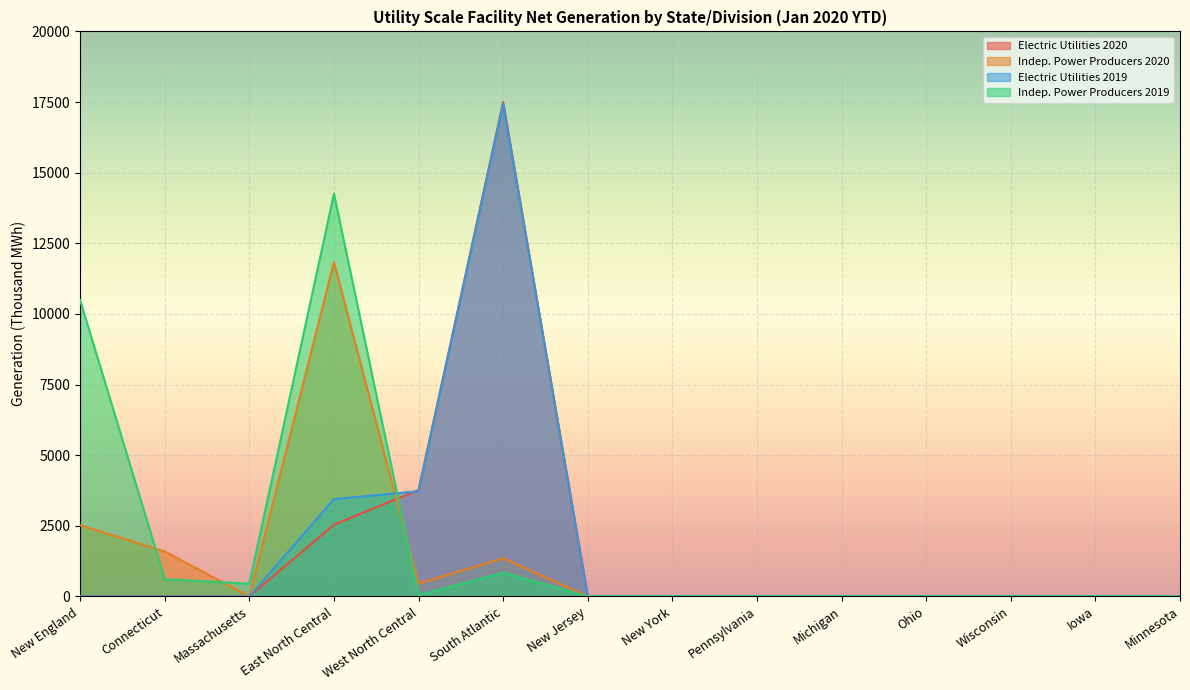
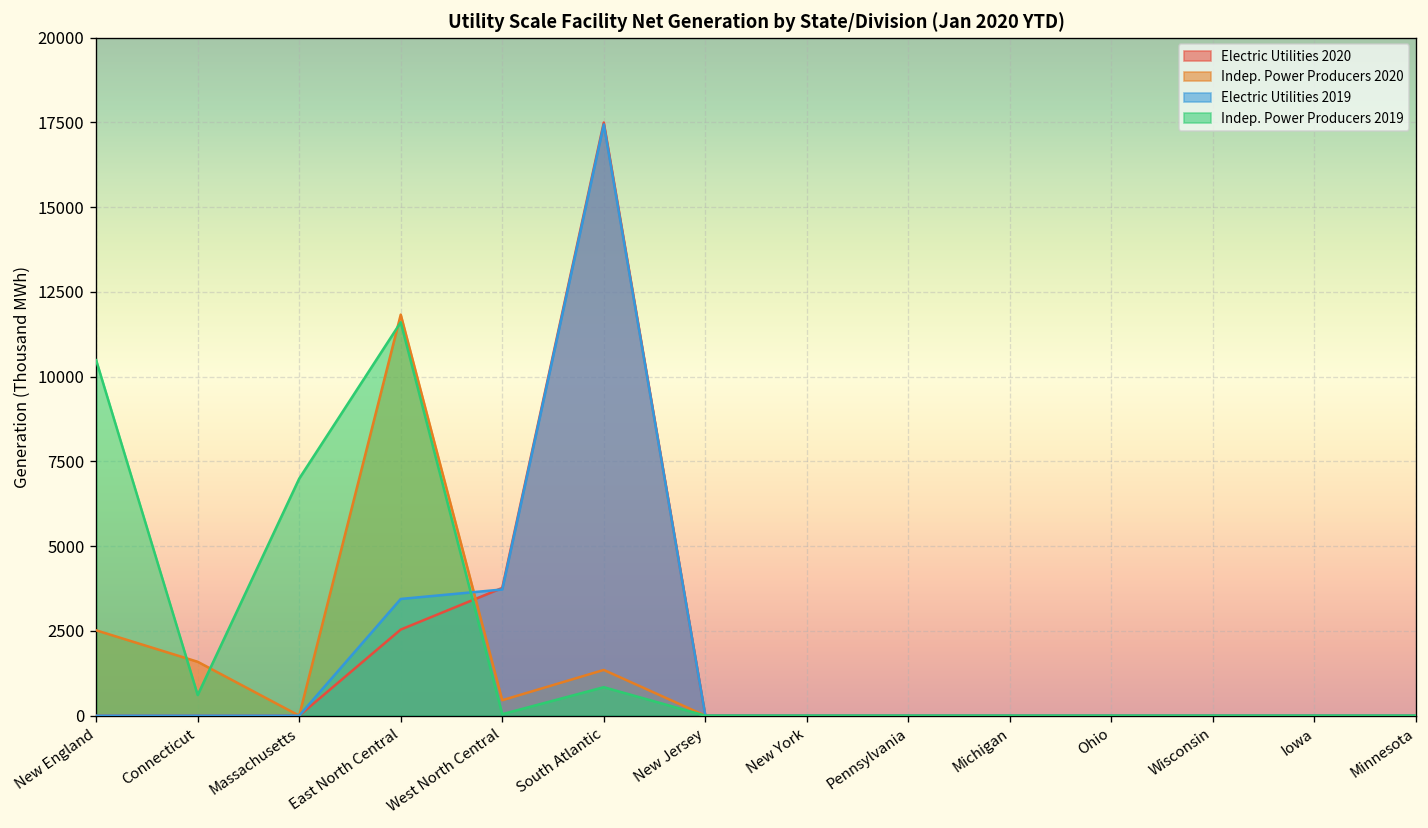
Indep. Power Producers 2019, Massachusetts: 500 -> 7000
Indep. Power Producers 2019, East North Central: 14300 -> 11600
